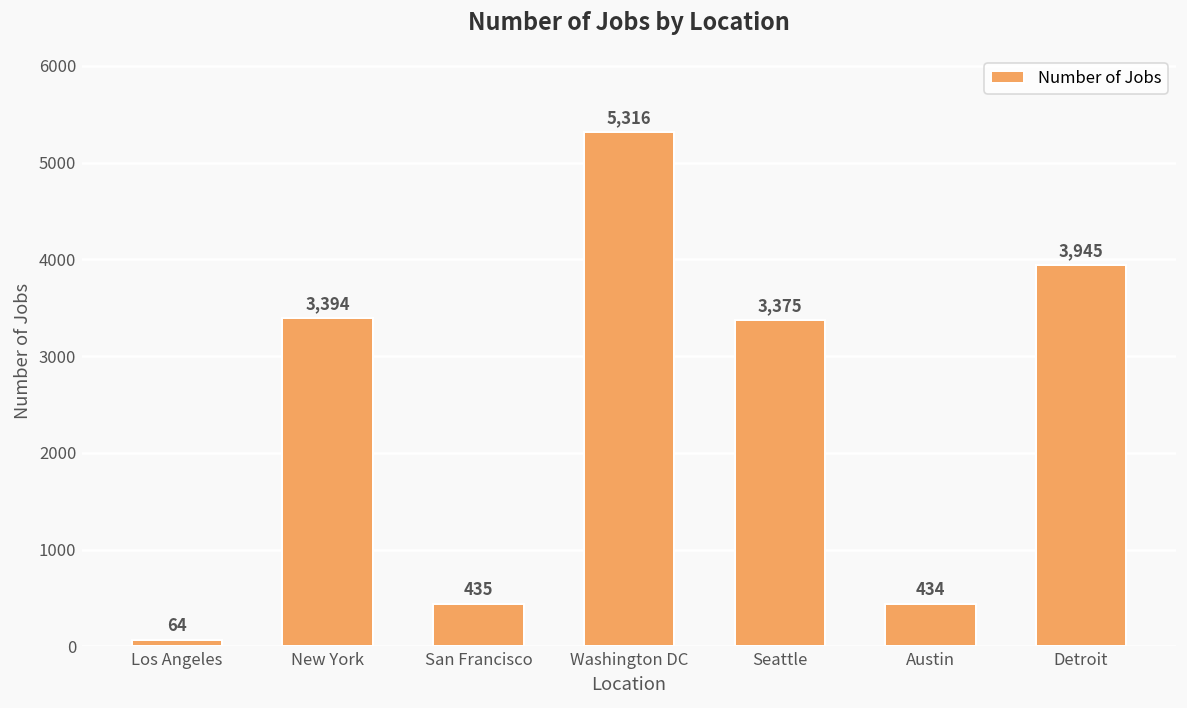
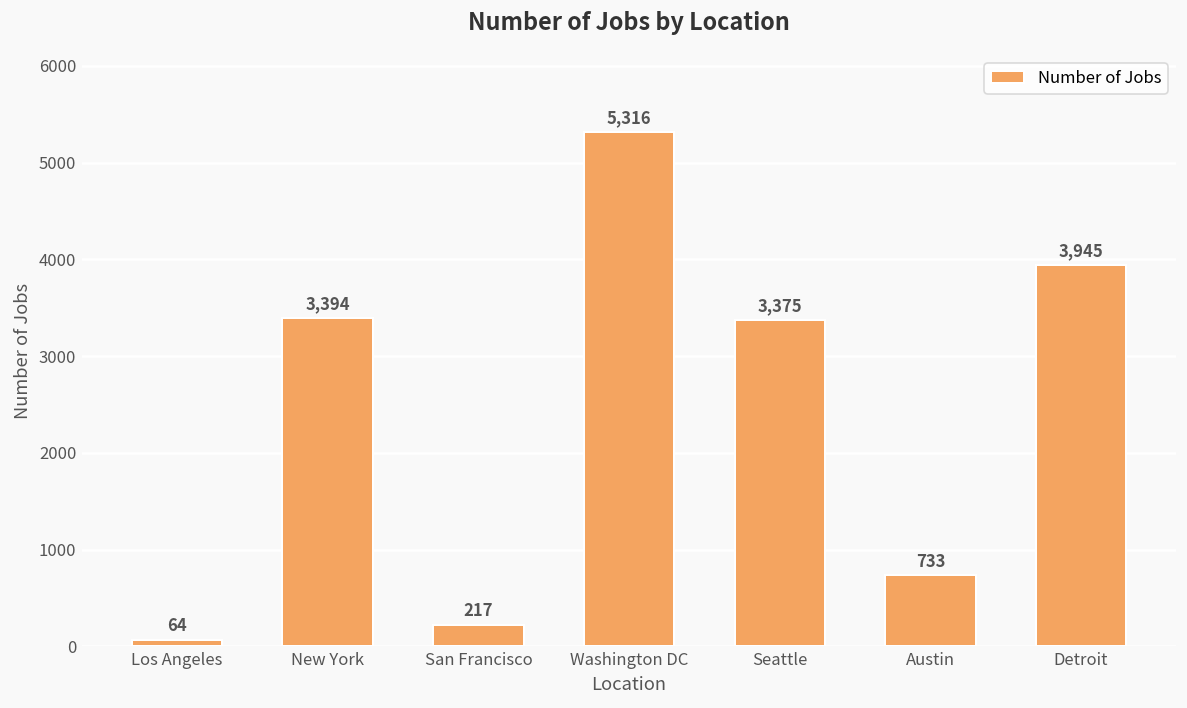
San Francisco: 435 -> 217
Austin: 434 -> 733
